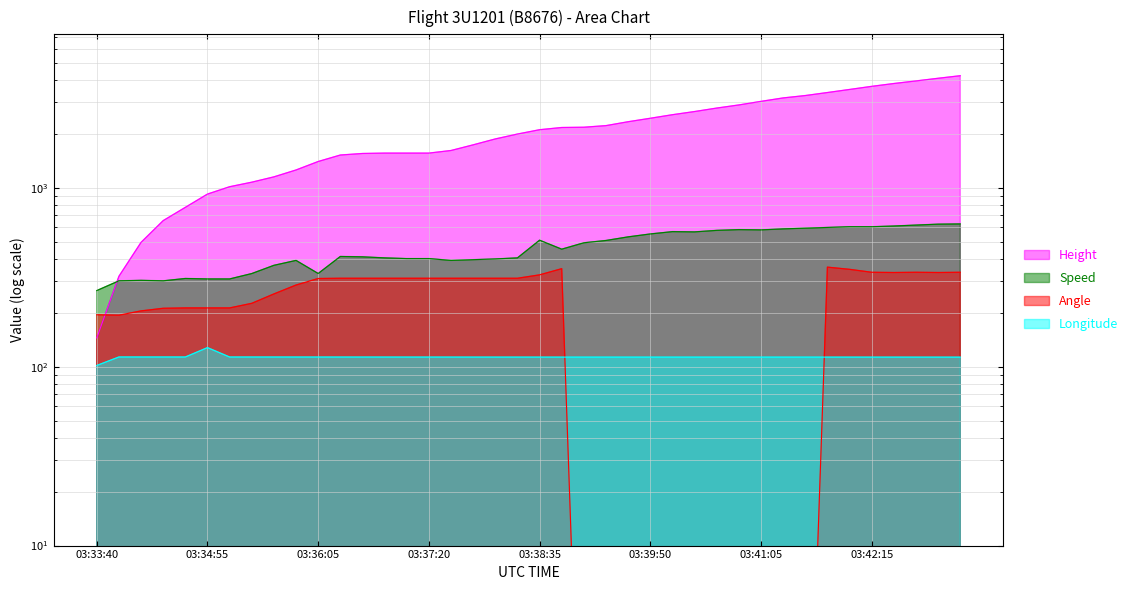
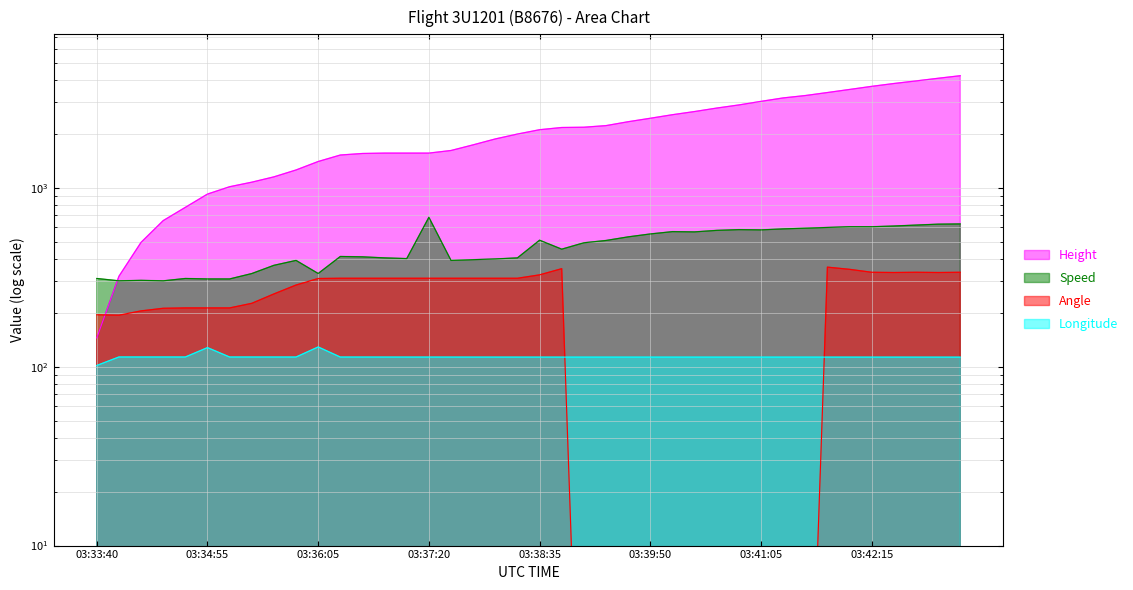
Speed, 03:33:40: 270 -> 310
Longitude, 03:36:05: 110 -> 130
Speed, 03:37:20: 400 -> 680
